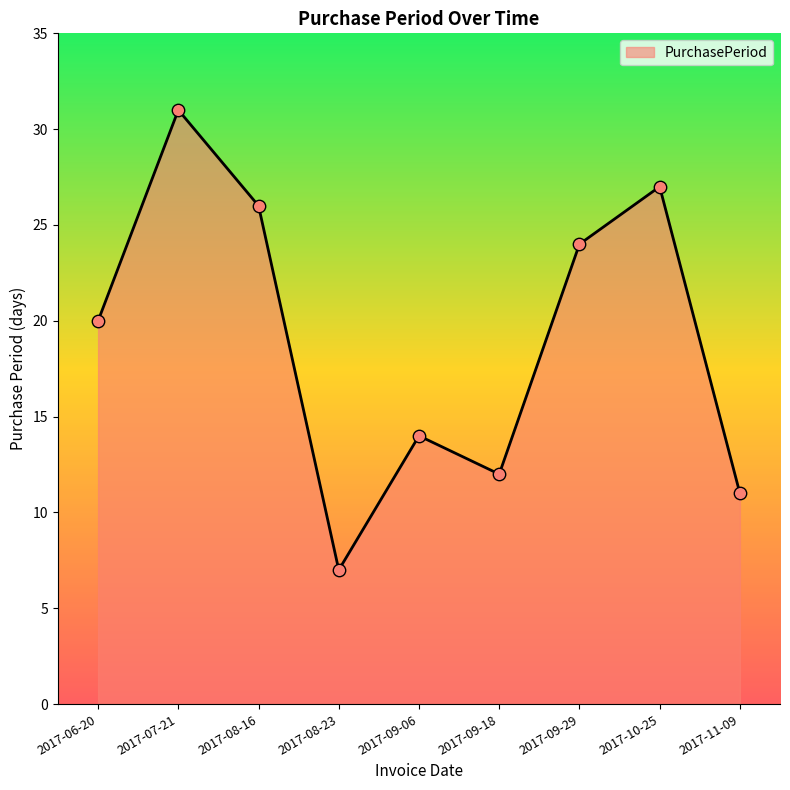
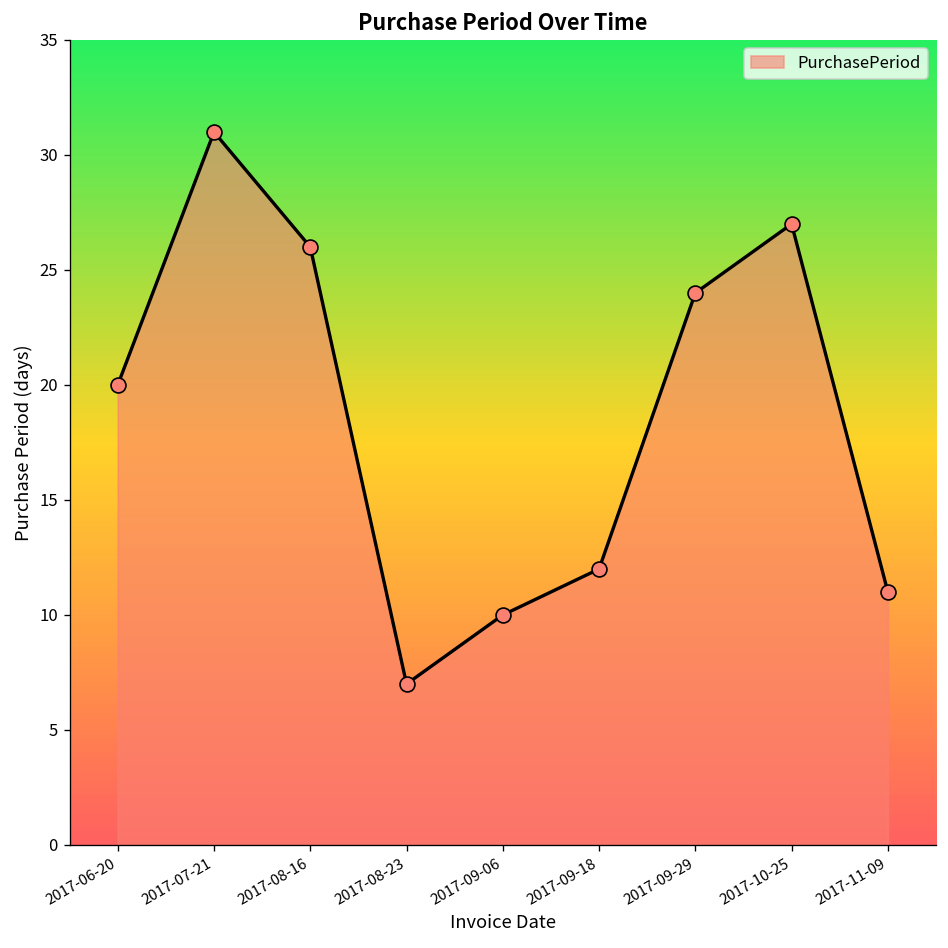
2017-09-06: 14 -> 10
